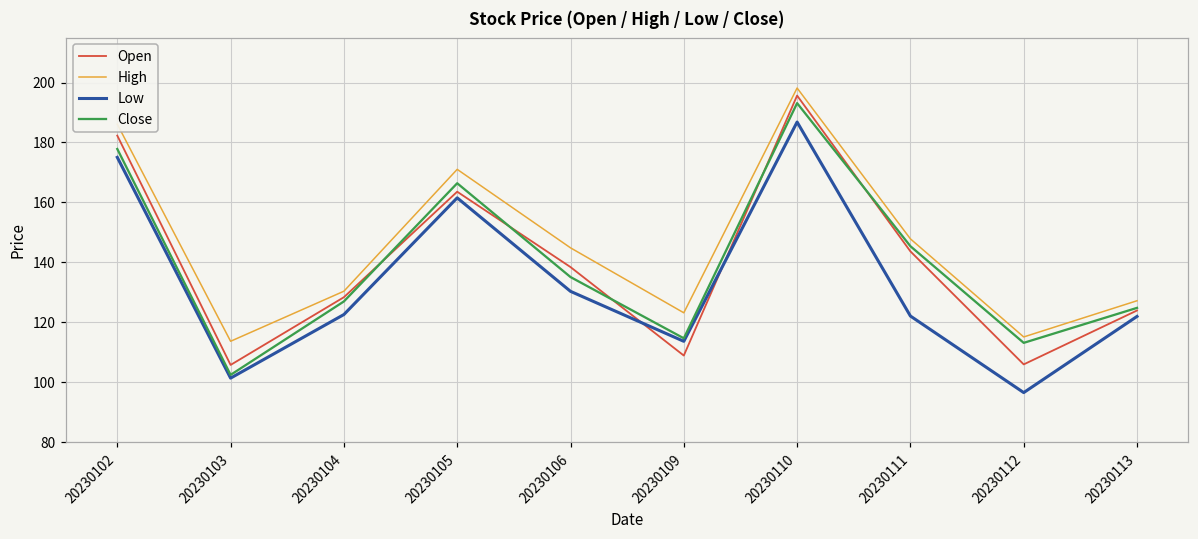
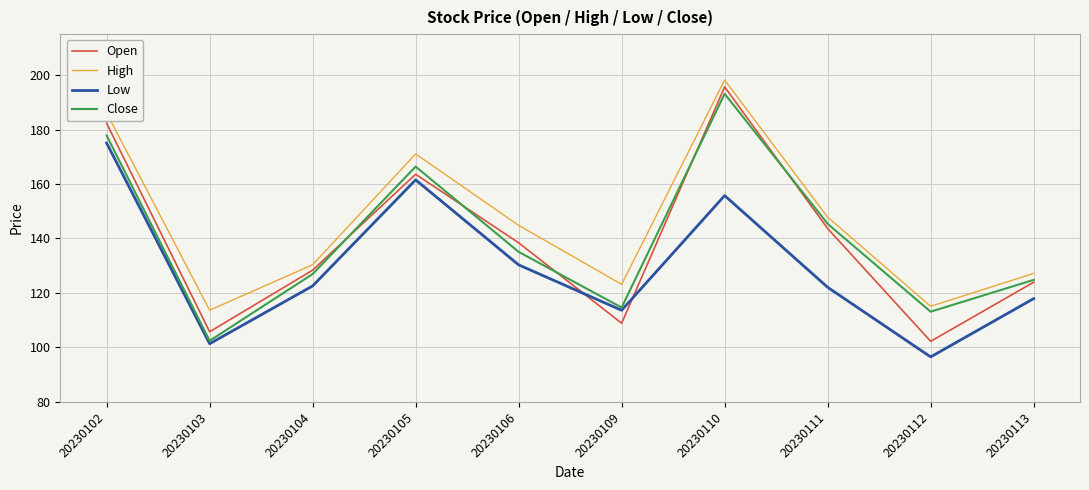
Low, 20230110: 187 -> 156
Open, 20230112: 106 -> 102
Low, 20230113: 122 -> 118
